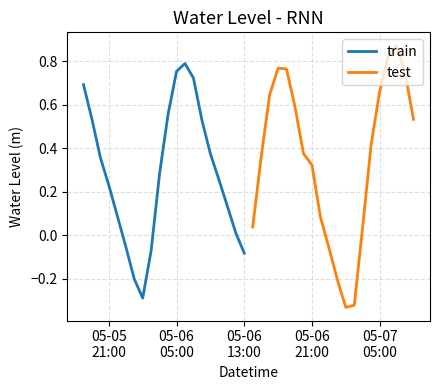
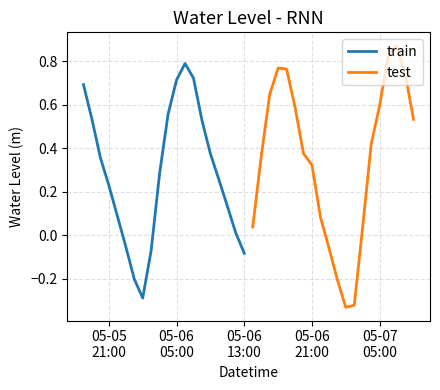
train, 05-06 05:00: 0.75 -> 0.71
test, 05-07 05:00: 0.66 -> 0.60
